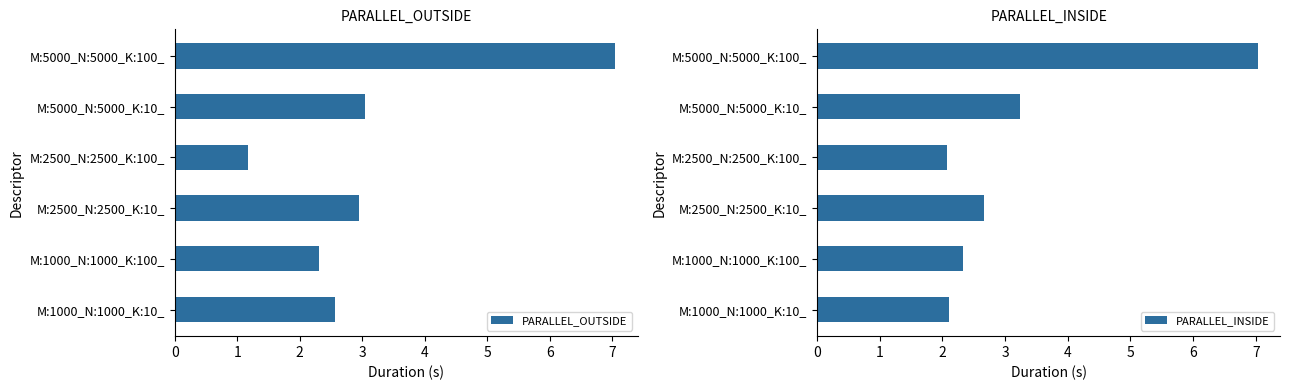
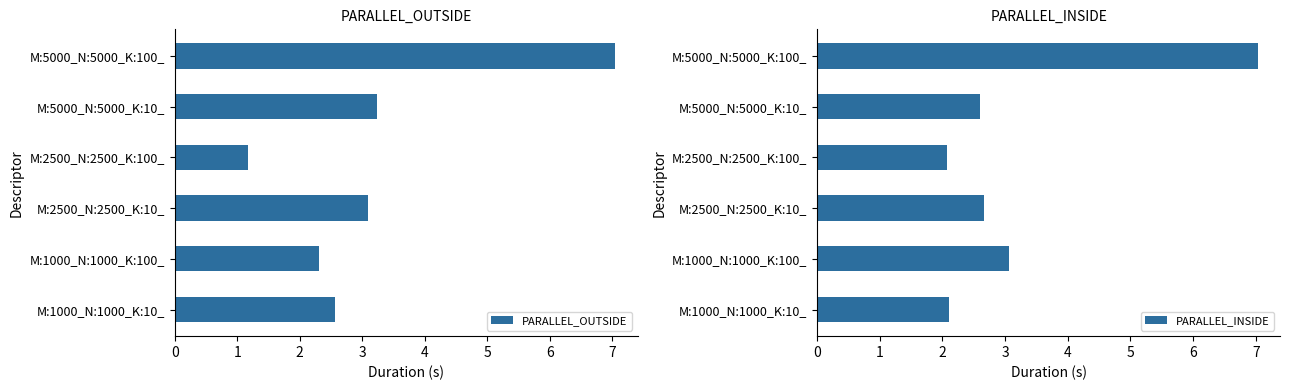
PARALLEL_OUTSIDE, M:5000_N:5000_K:10_: 3.0 -> 3.2
PARALLEL_OUTSIDE, M:2500_N:2500_K:10_: 2.9 -> 3.1
PARALLEL_INSIDE, M:5000_N:5000_K:10_: 3.2 -> 2.6
PARALLEL_INSIDE, M:1000_N:1000_K:100_: 2.3 -> 3.1
